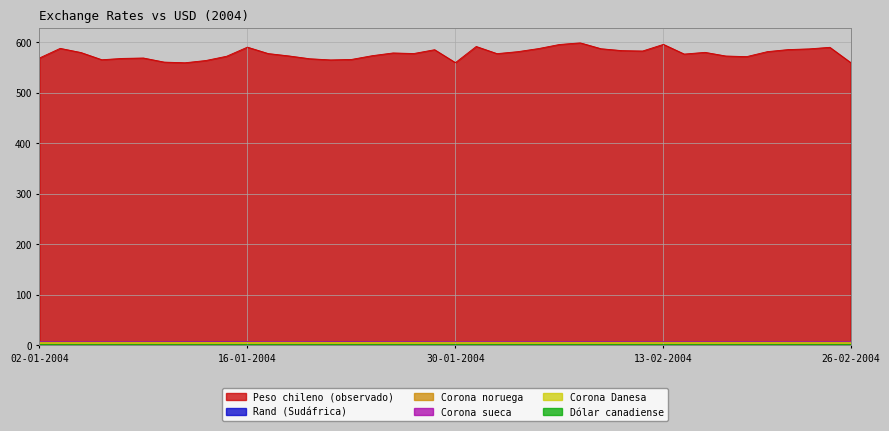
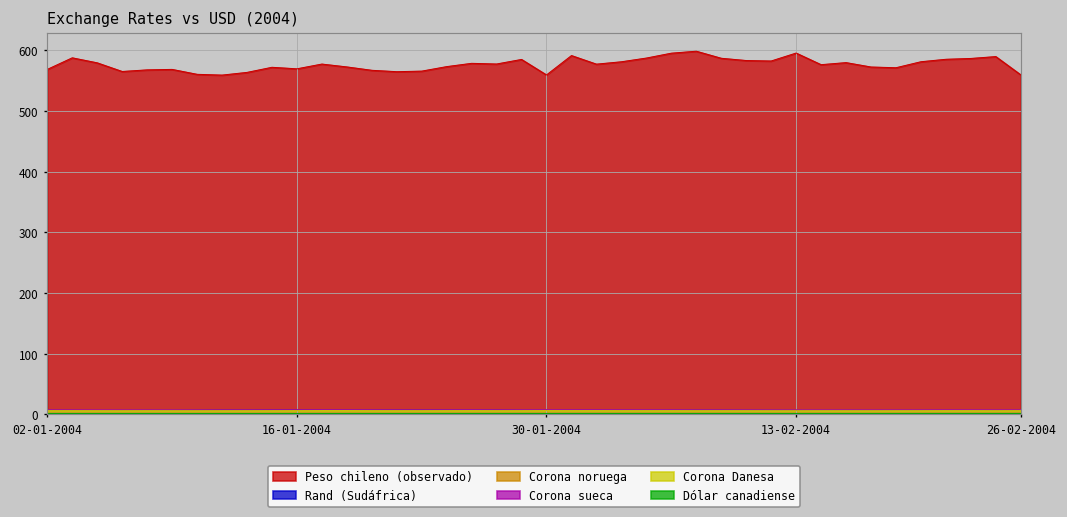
Peso chileno (observado), 16-01-2004: 590 -> 570
